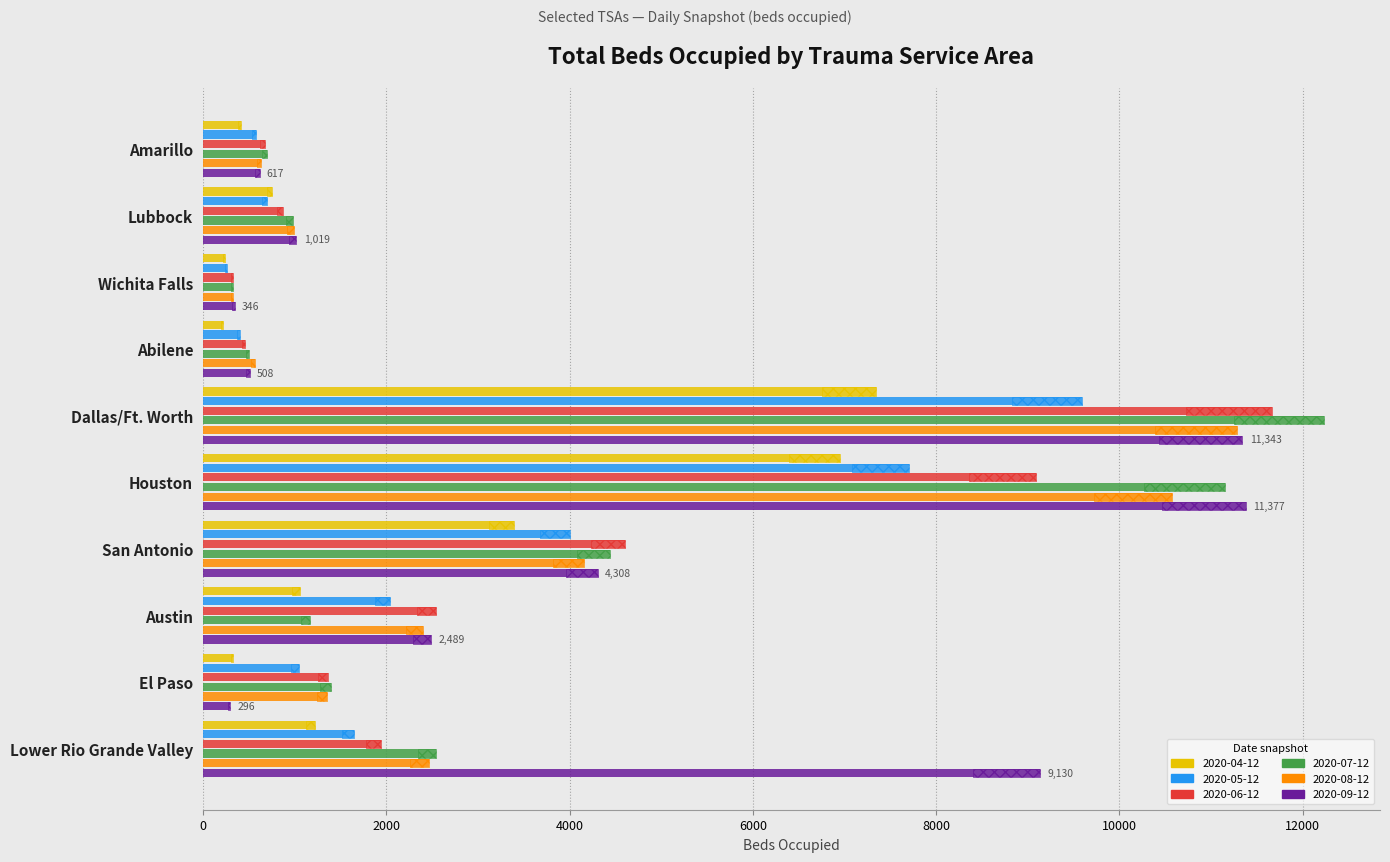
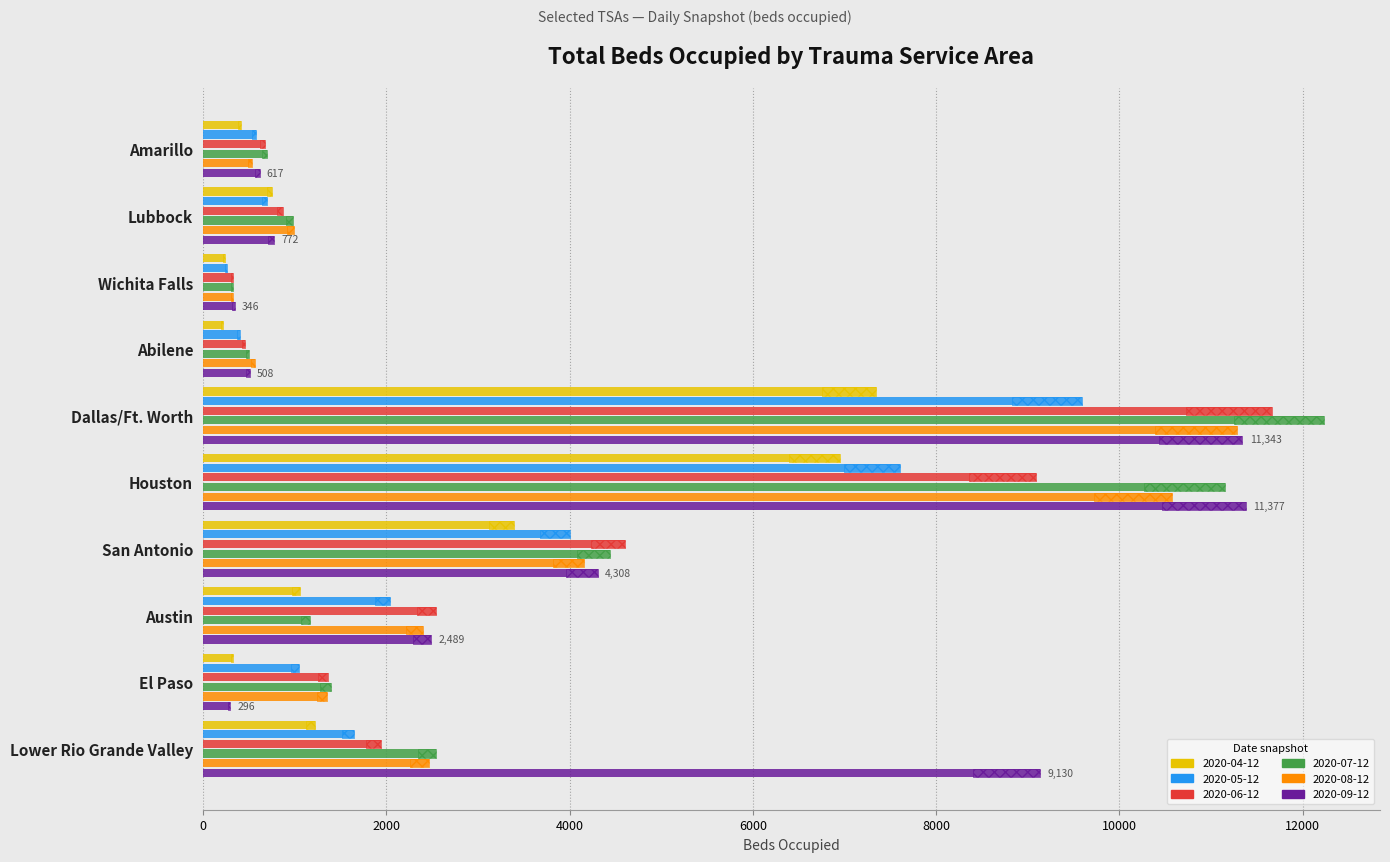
2020-08-12, Amarillo: 600 -> 500
2020-09-12, Lubbock: 1,019 -> 772
2020-05-12, Houston: 7700 -> 7600
